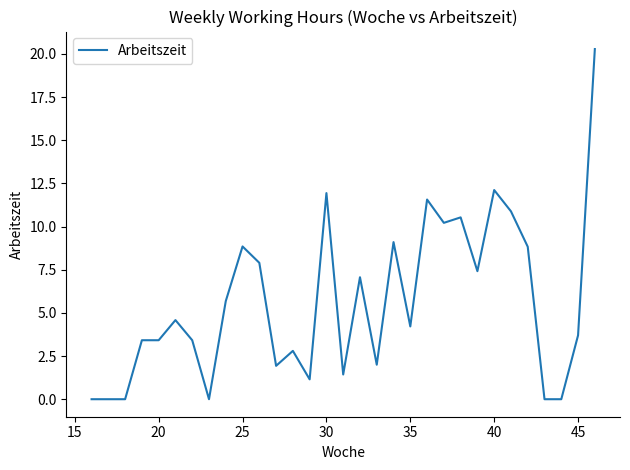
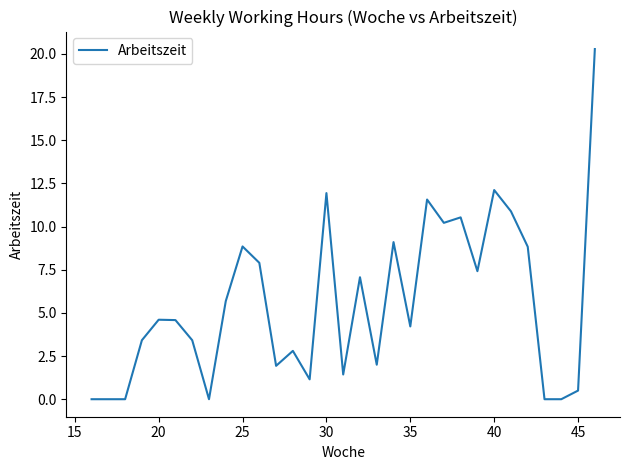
20: 3.4 -> 4.6
45: 3.7 -> 0.5
